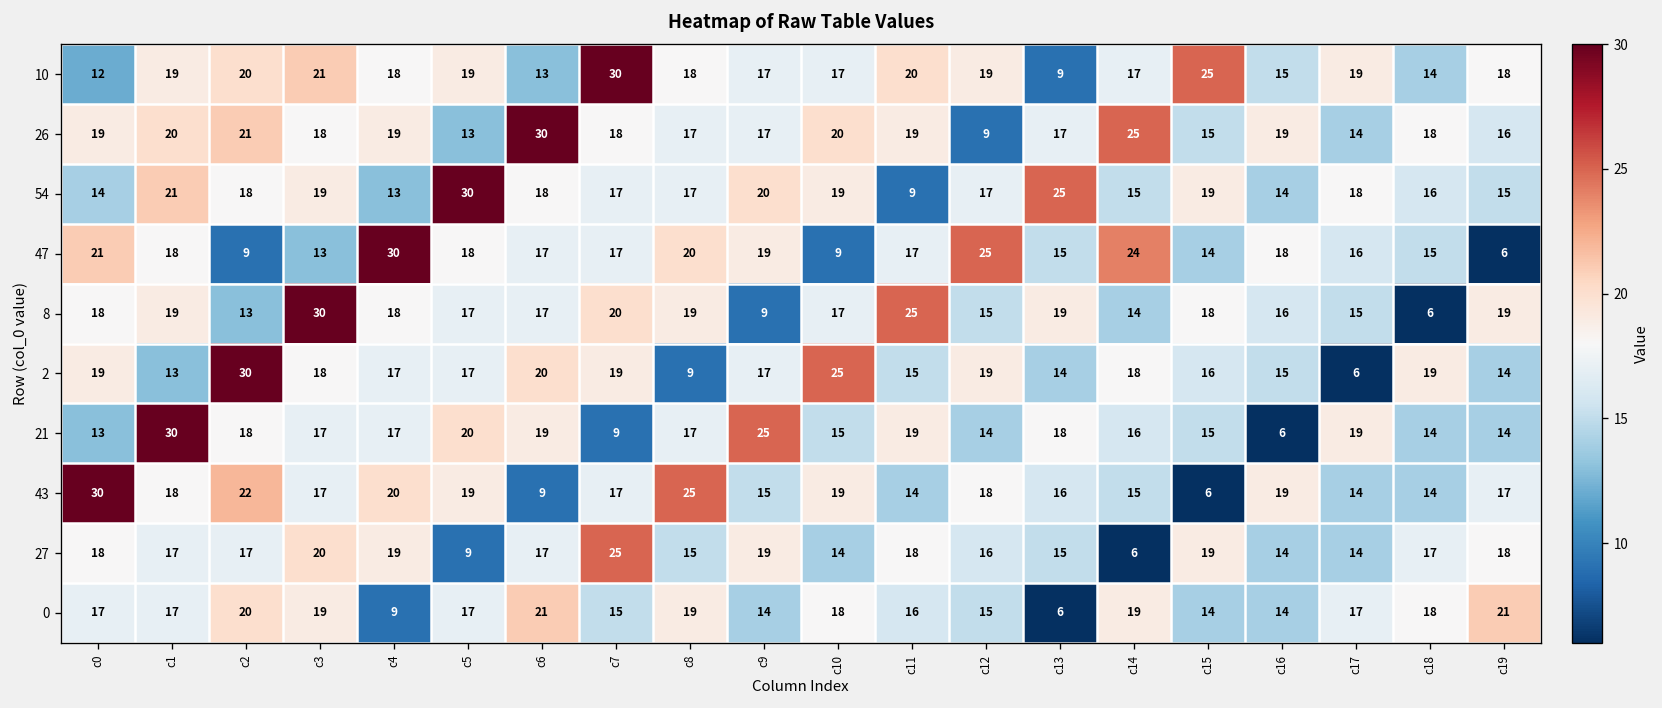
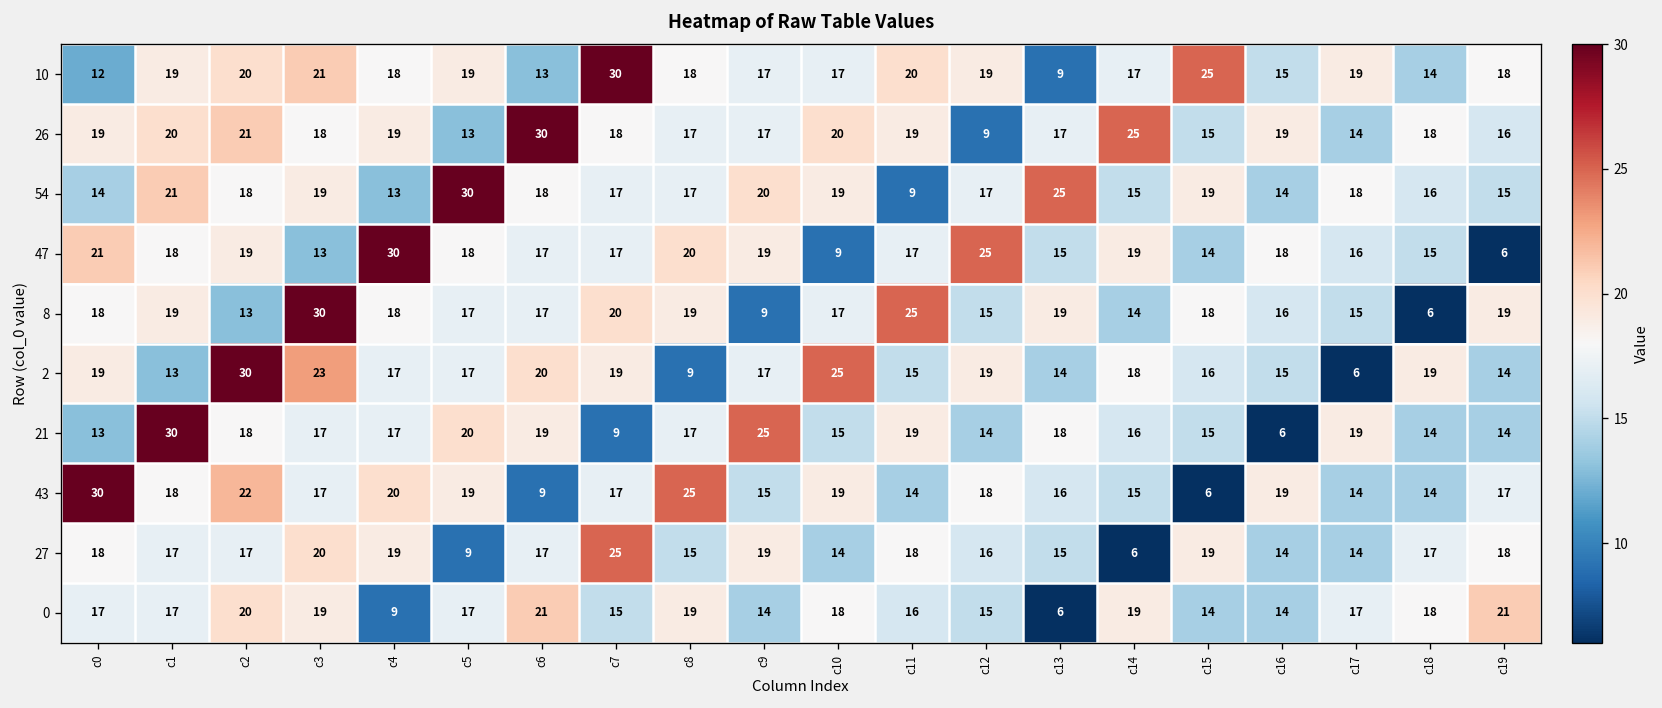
47, c2: 9 -> 19
47, c14: 24 -> 19
2, c3: 18 -> 23
